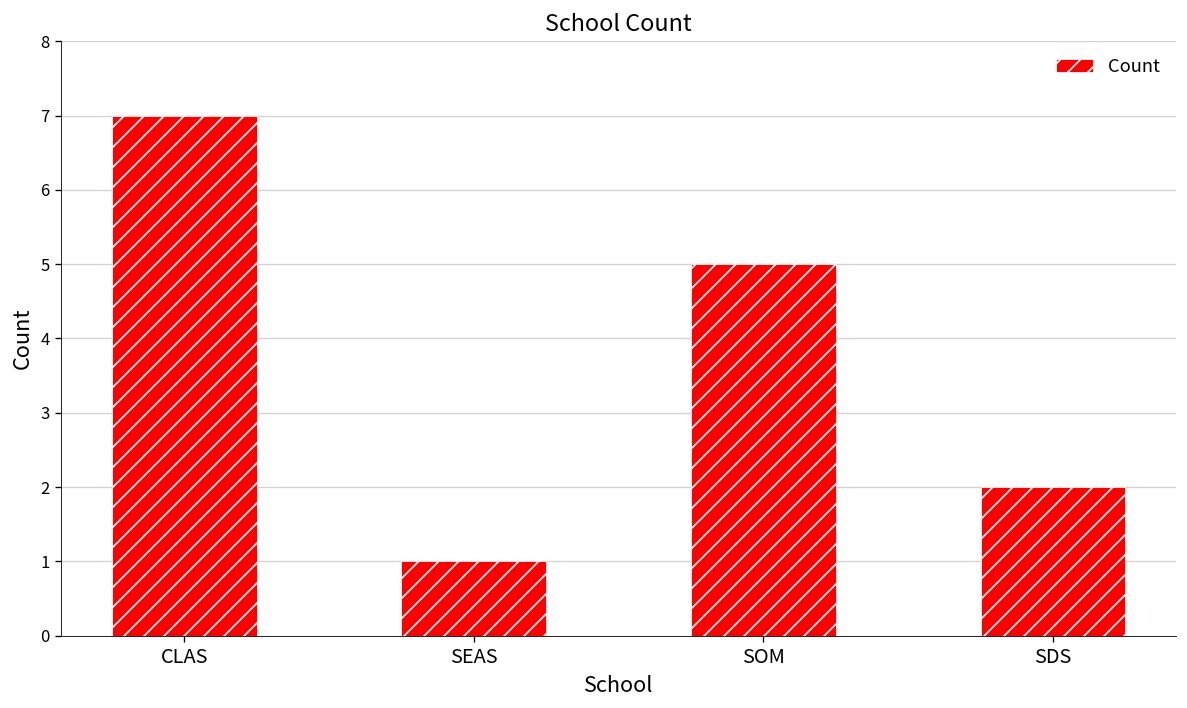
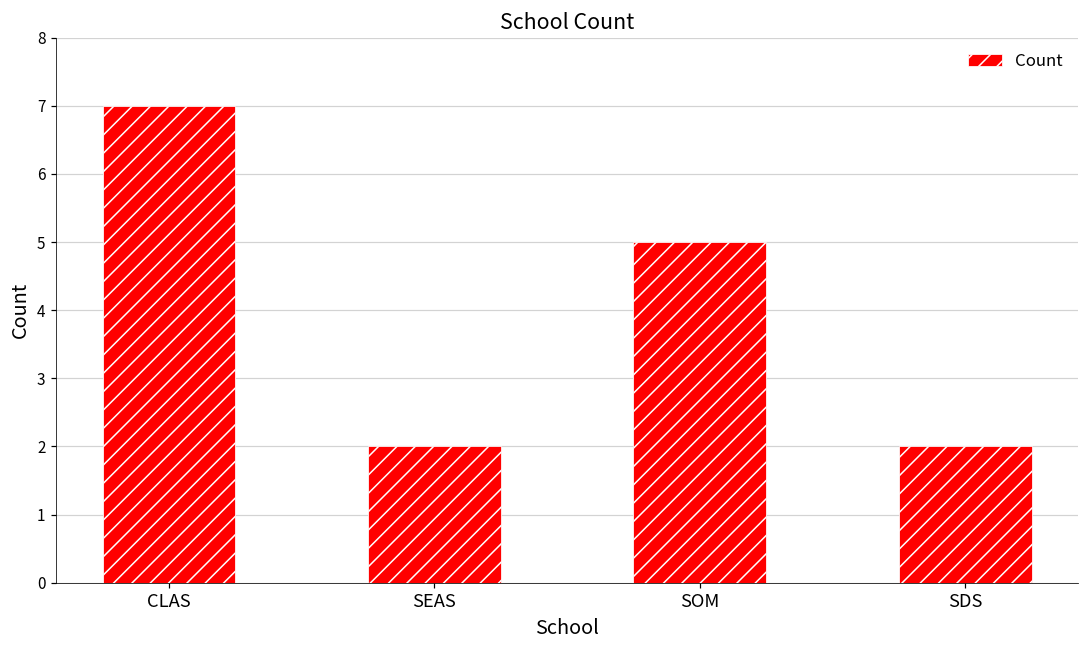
SEAS: 1 -> 2
